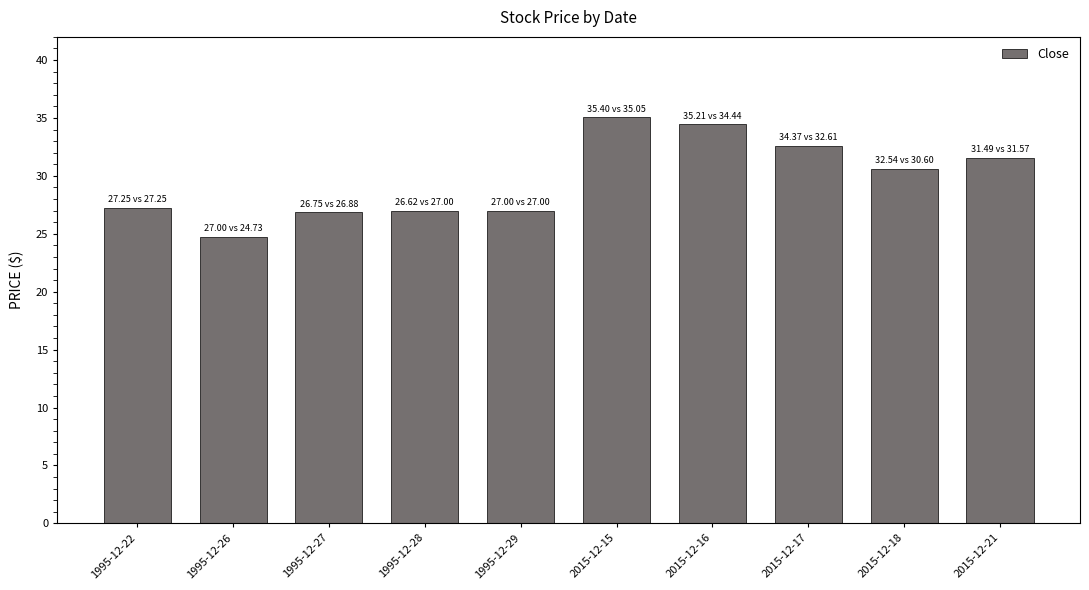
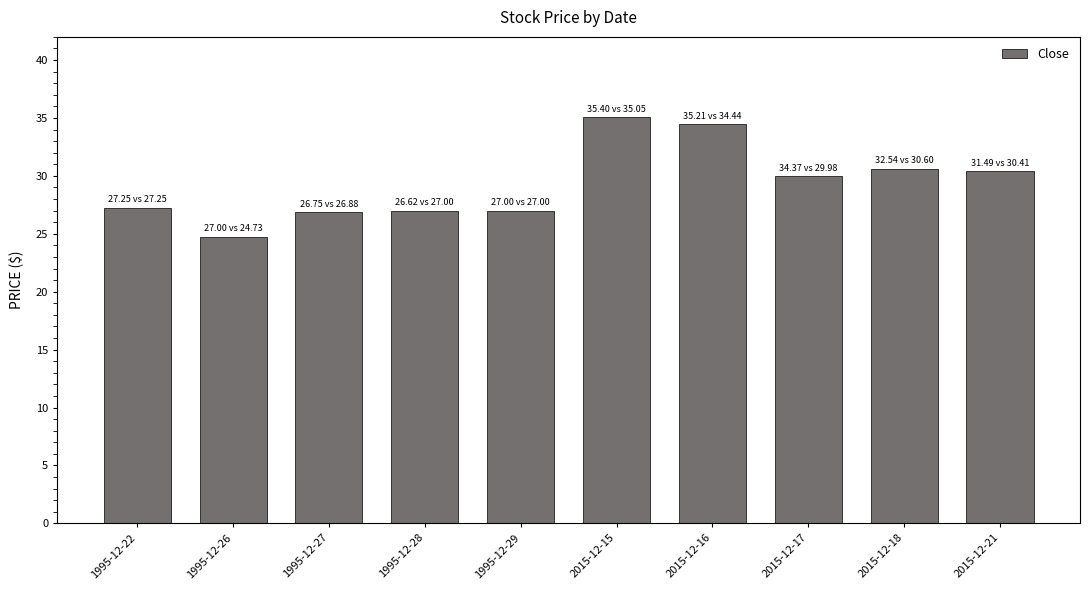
2015-12-17: 32.61 -> 29.98
2015-12-21: 31.57 -> 30.41
